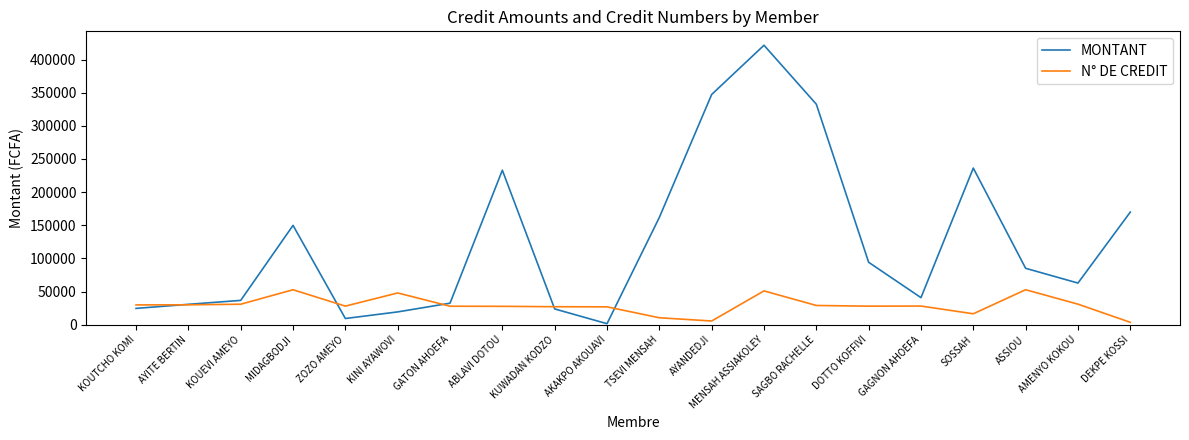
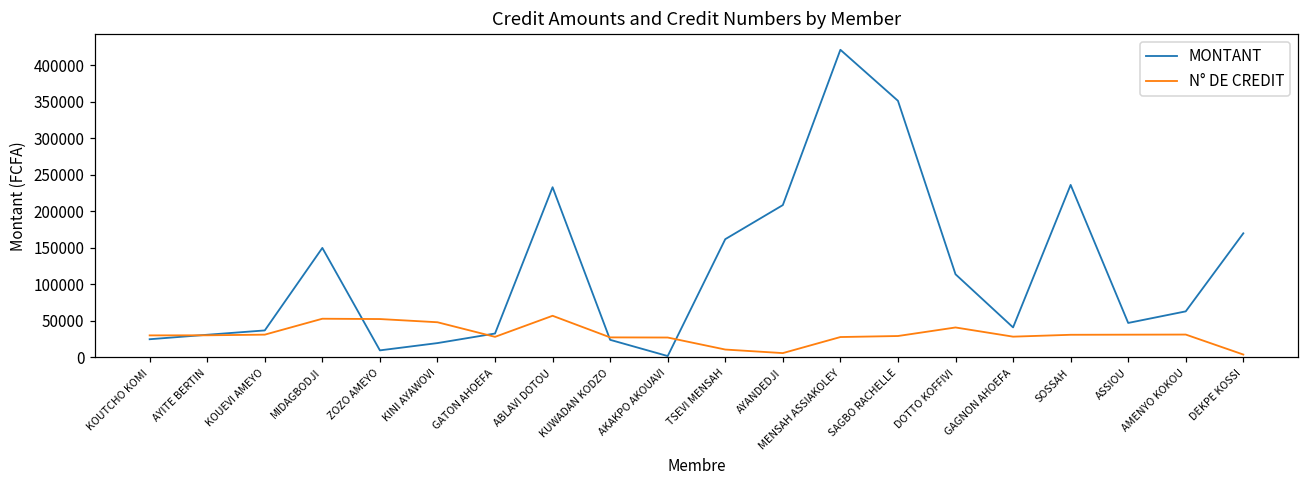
N° DE CREDIT, ZOZO AMEYO: 30000 -> 50000
N° DE CREDIT, ABLAVI DOTOU: 30000 -> 60000
MONTANT, AYANDEDJI: 350000 -> 210000
N° DE CREDIT, MENSAH ASSIAKOLEY: 50000 -> 30000
MONTANT, SAGBO RACHELLE: 330000 -> 350000
MONTANT, DOTTO KOFFIVI: 90000 -> 110000
N° DE CREDIT, DOTTO KOFFIVI: 30000 -> 40000
N° DE CREDIT, SOSSAH: 20000 -> 30000
MONTANT, ASSIOU: 90000 -> 50000
N° DE CREDIT, ASSIOU: 50000 -> 30000
